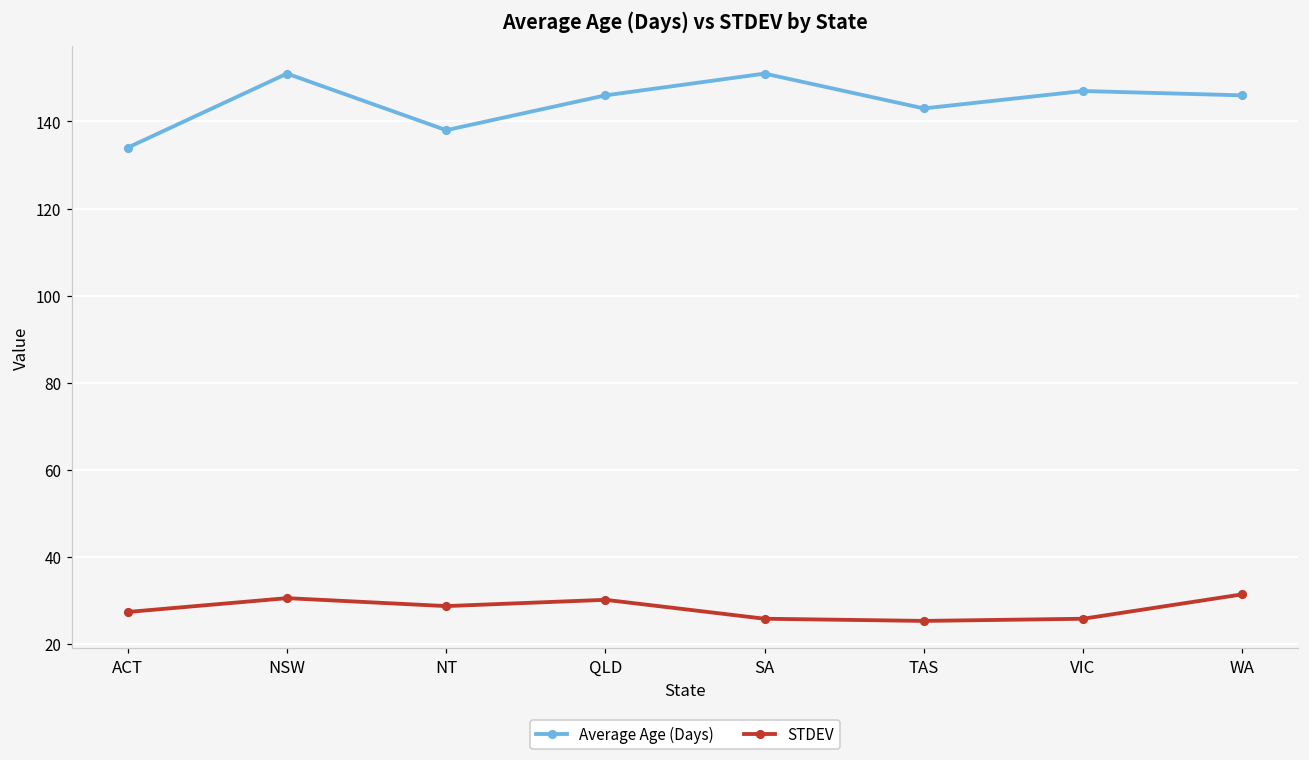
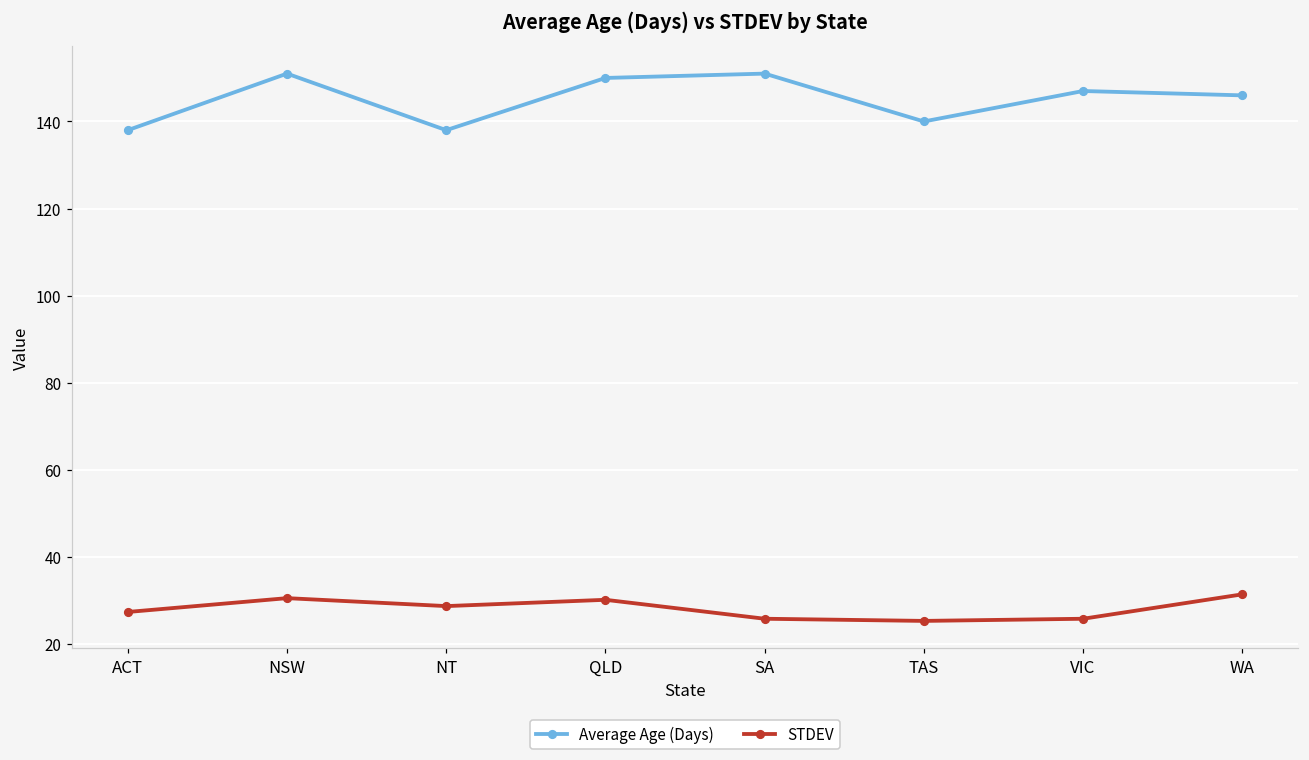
Average Age (Days), ACT: 134 -> 138
Average Age (Days), QLD: 146 -> 150
Average Age (Days), TAS: 143 -> 140
